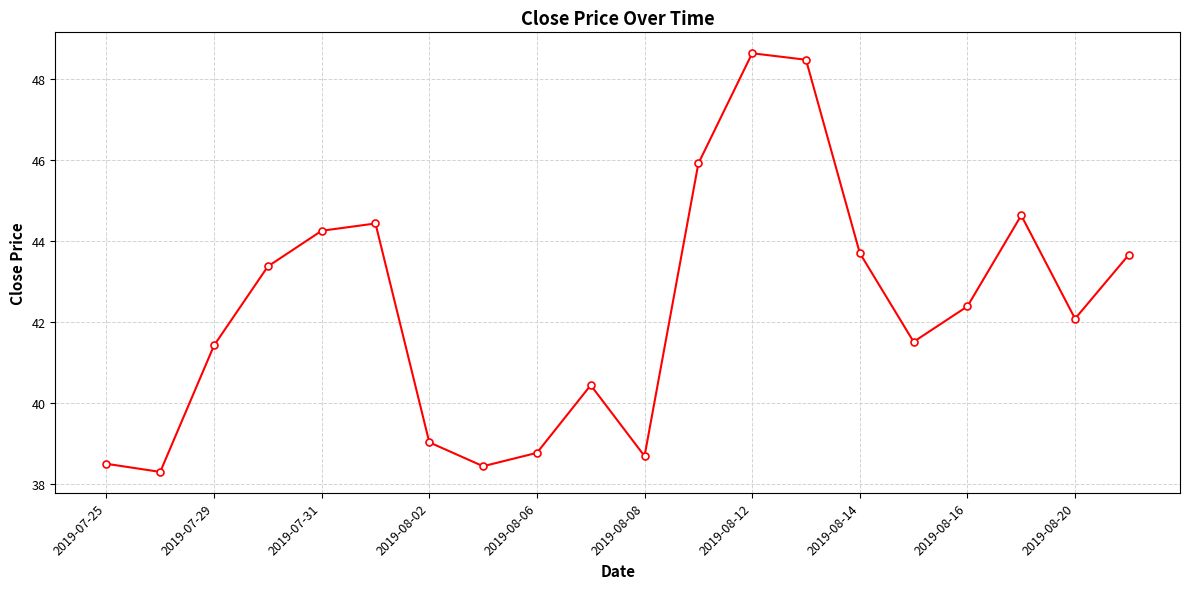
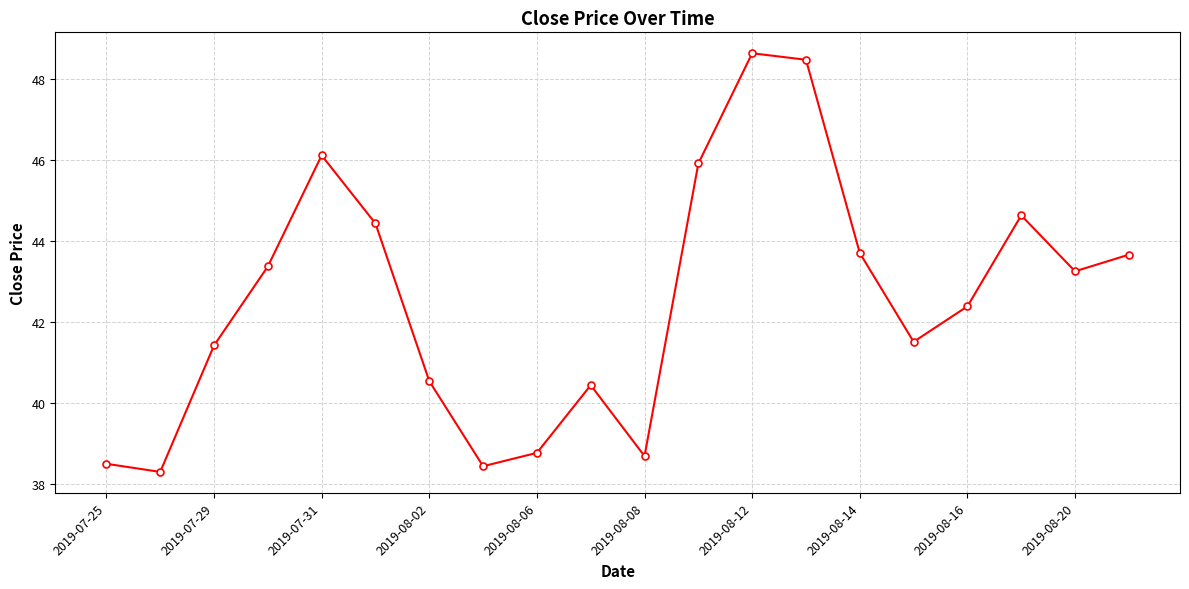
2019-07-31: 44.3 -> 46.1
2019-08-02: 39.0 -> 40.5
2019-08-20: 42.1 -> 43.3
